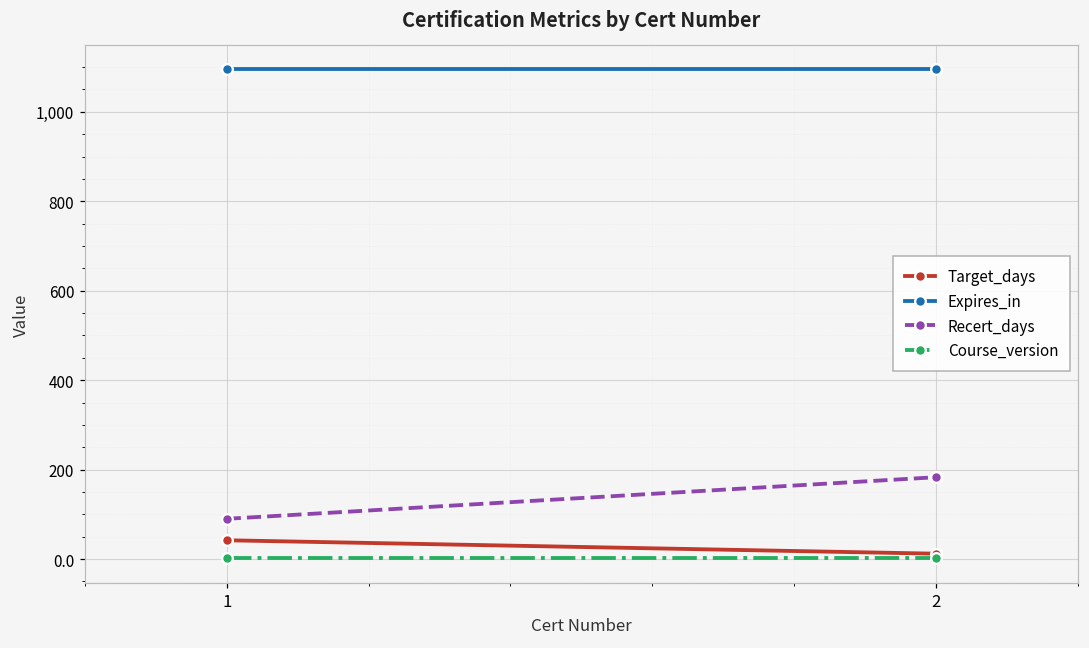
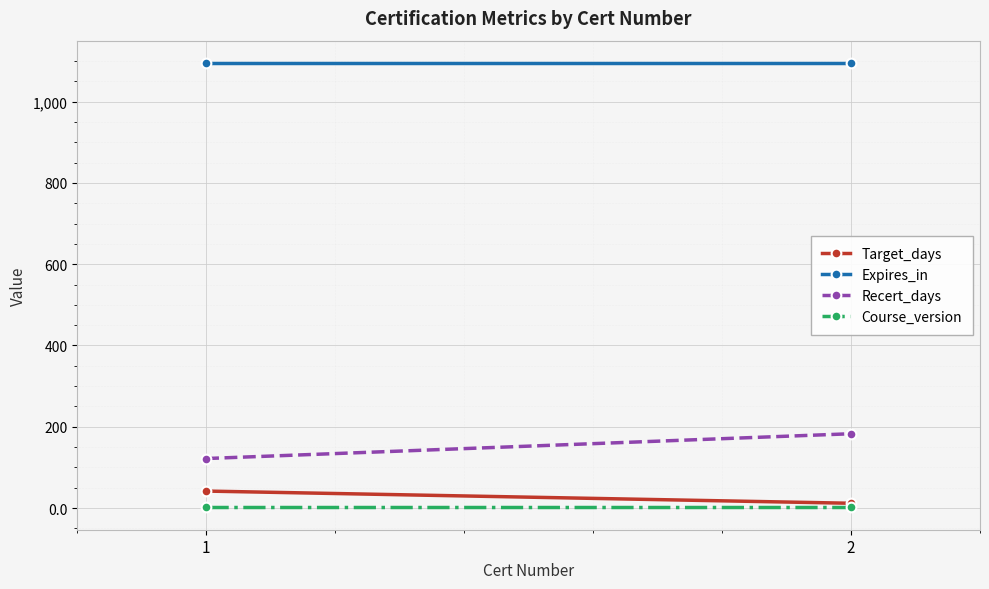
Recert_days, 1: 90 -> 120
